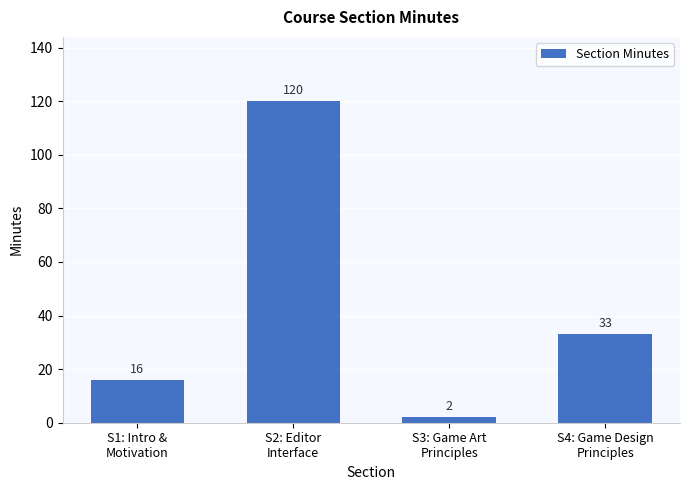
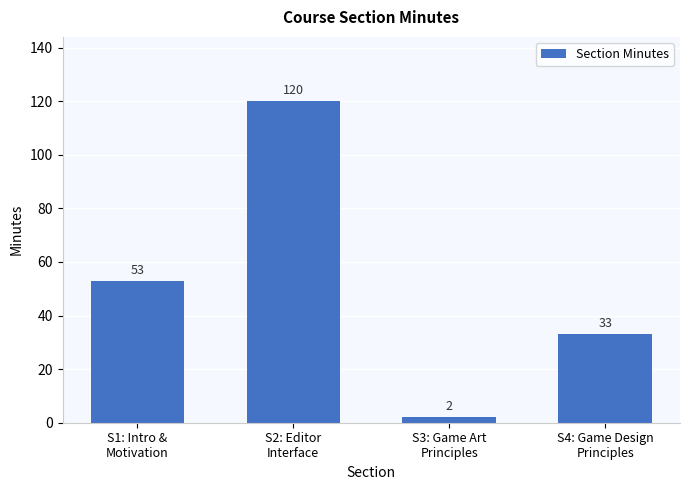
S1: Intro & Motivation: 16 -> 53
